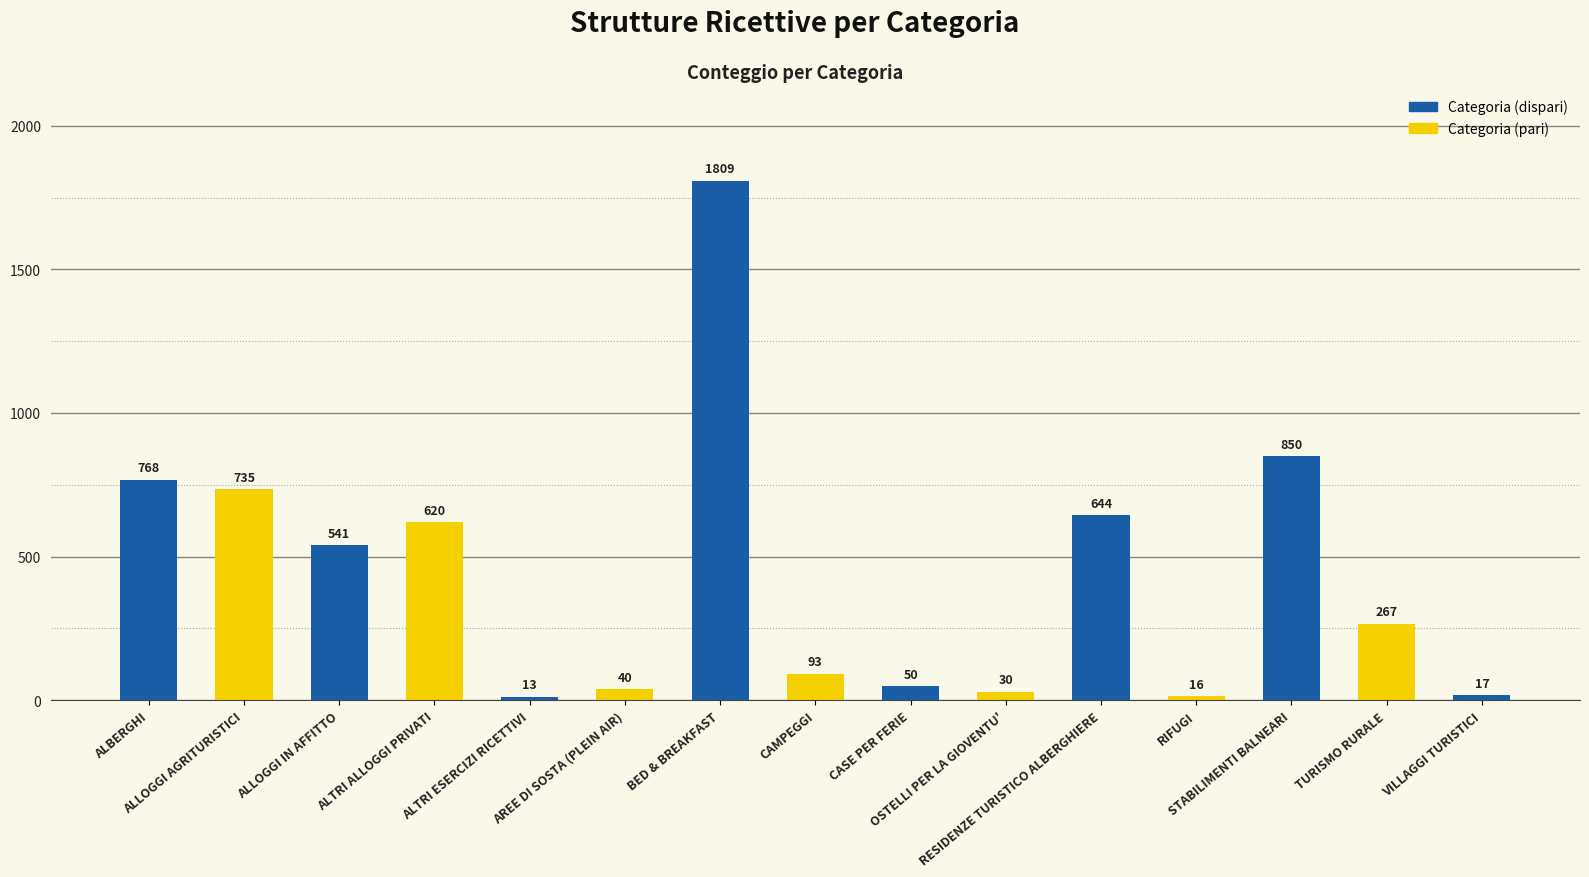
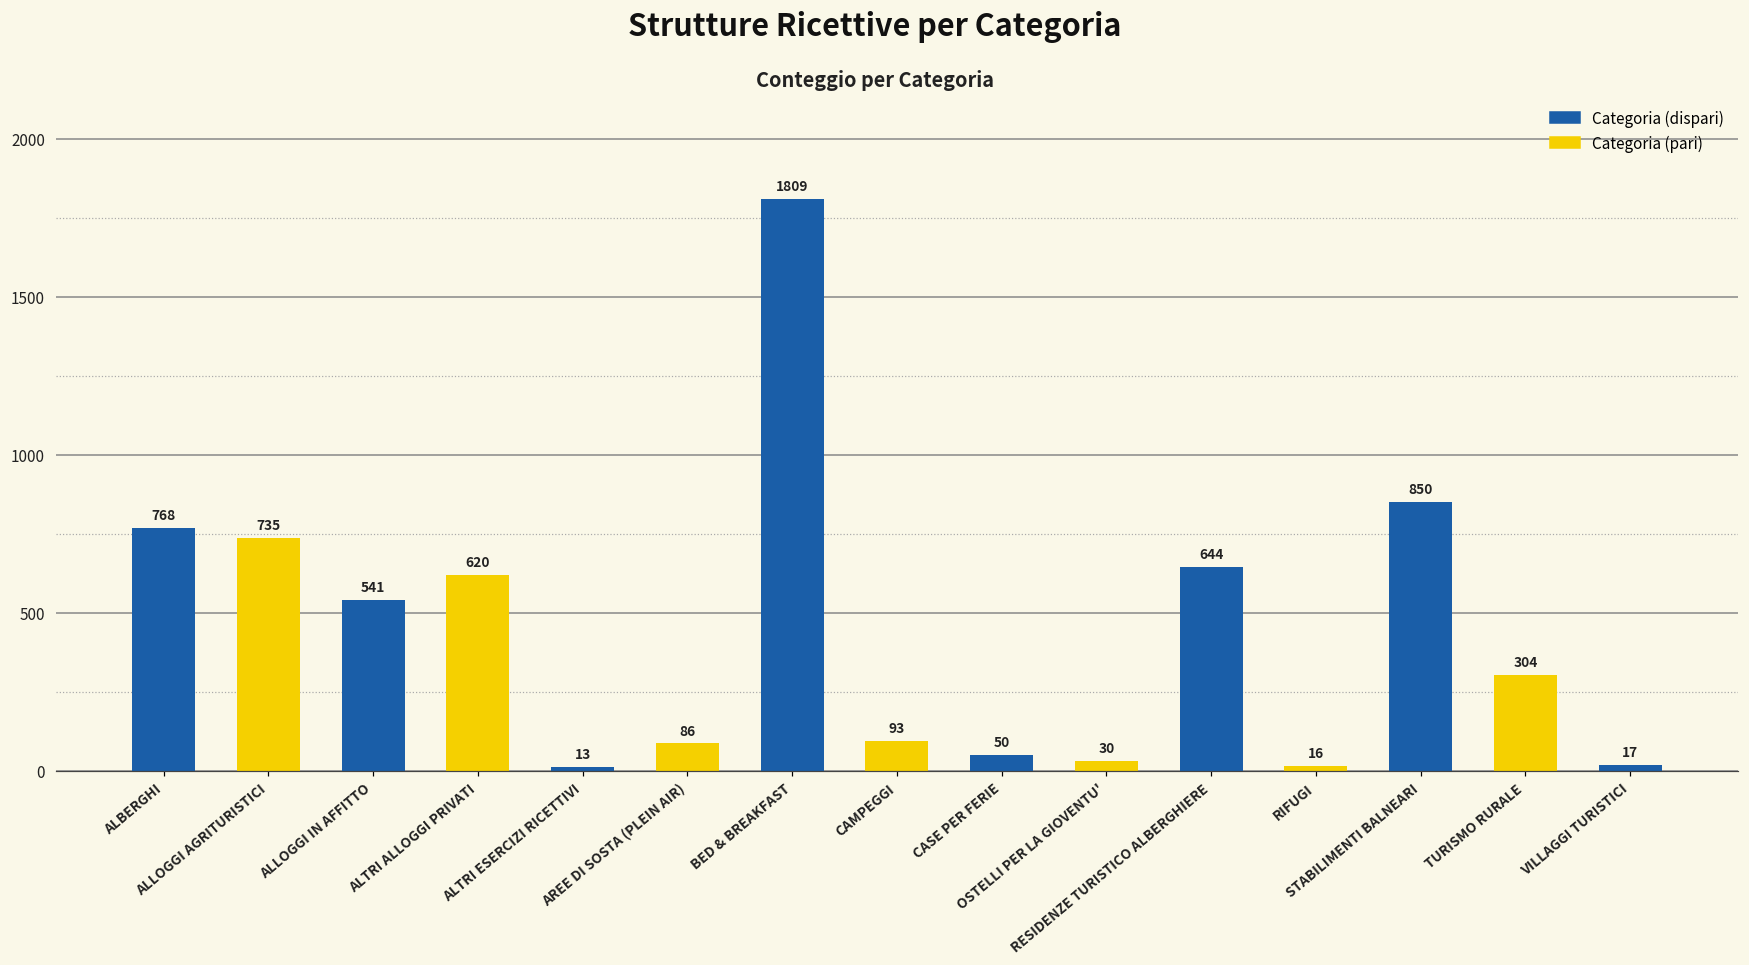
AREE DI SOSTA (PLEIN AIR): 40 -> 86
TURISMO RURALE: 267 -> 304
